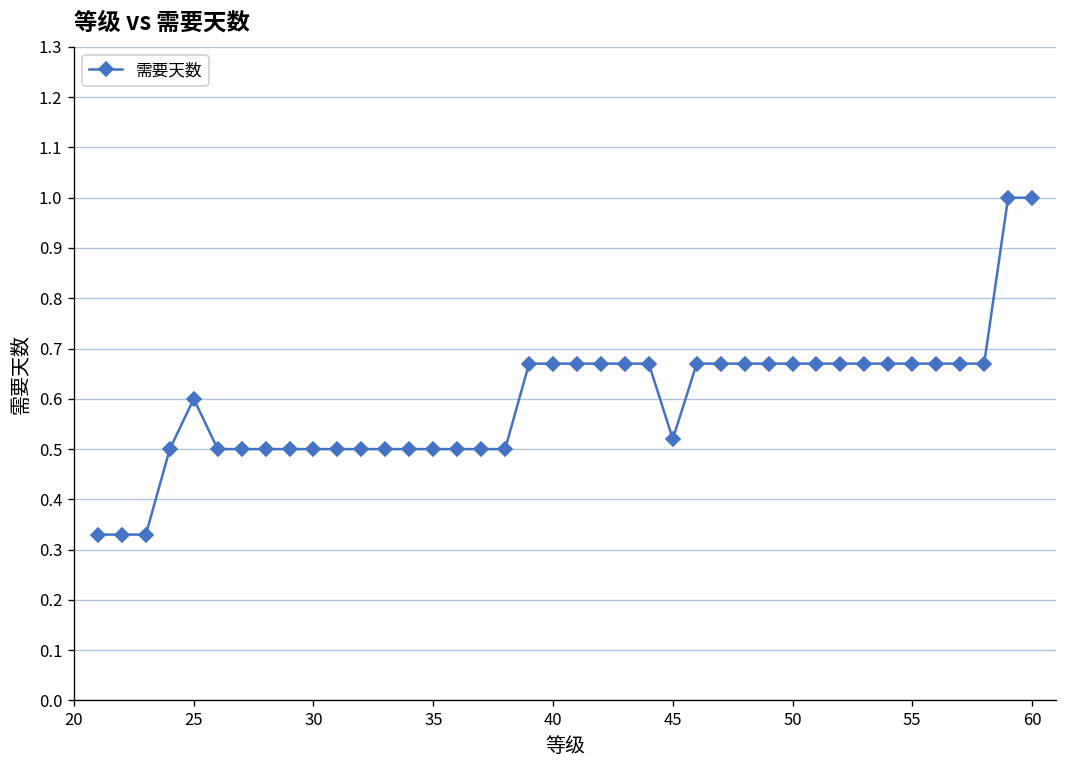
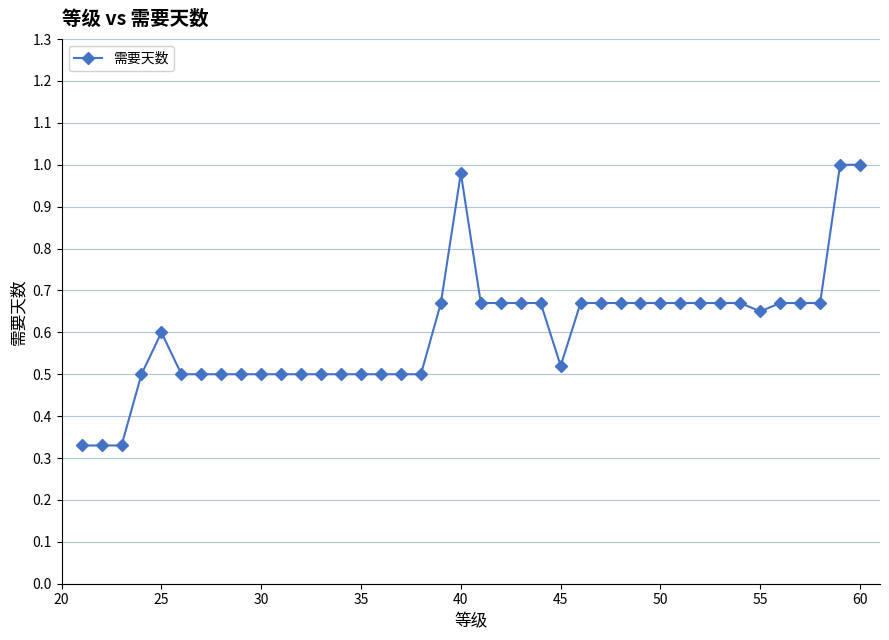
40: 0.67 -> 0.98
55: 0.67 -> 0.65
